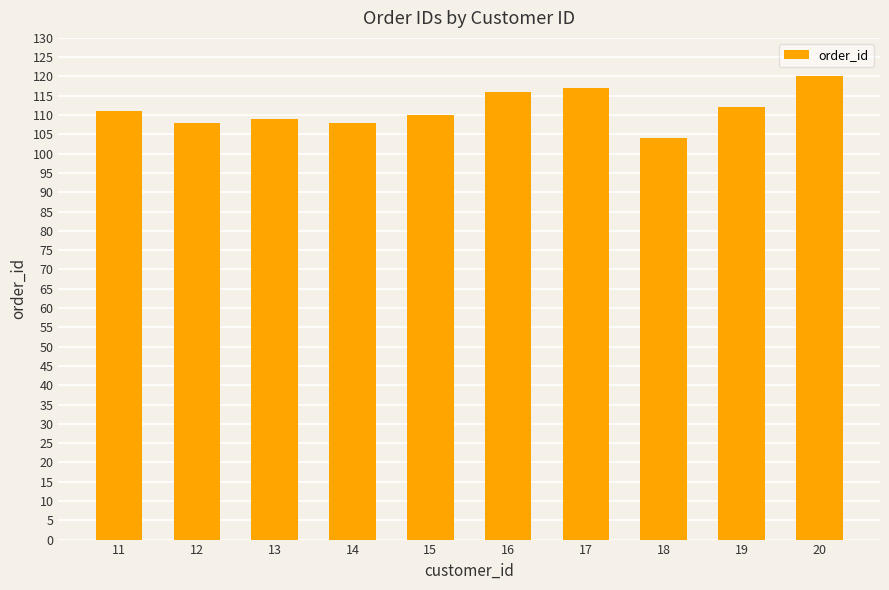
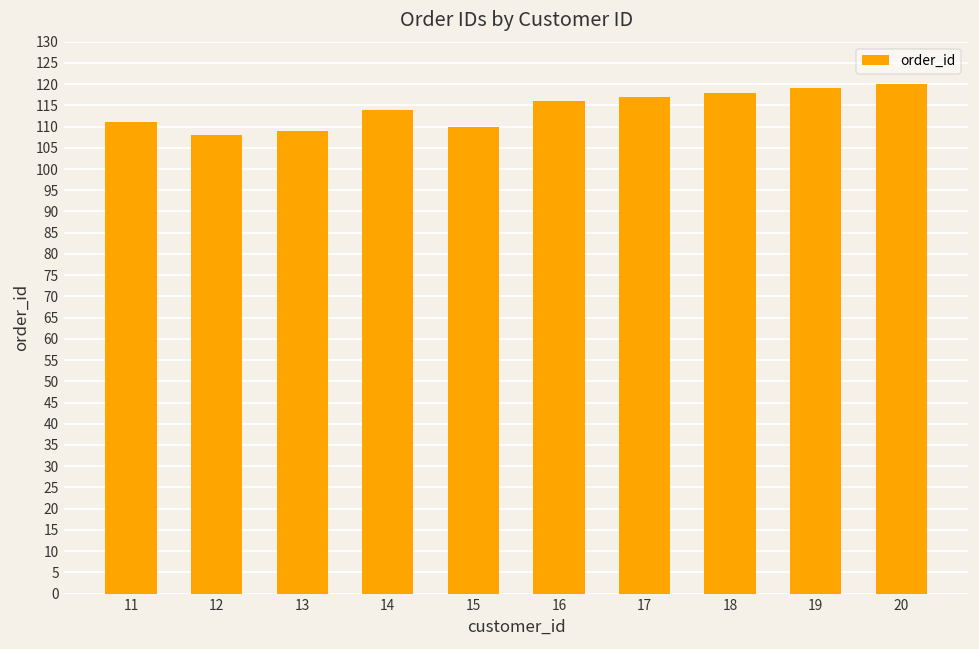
14: 108 -> 114
18: 104 -> 118
19: 112 -> 119
